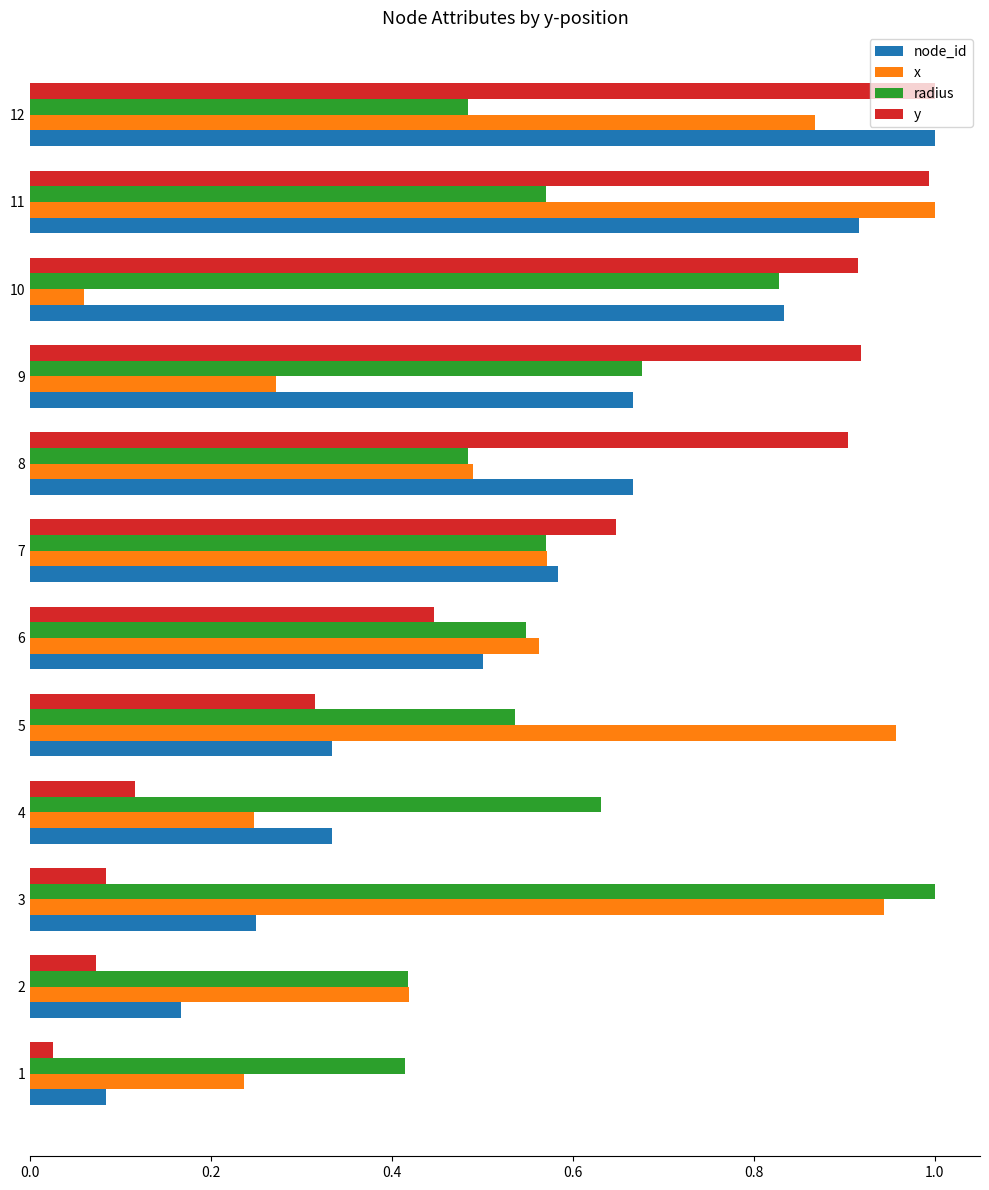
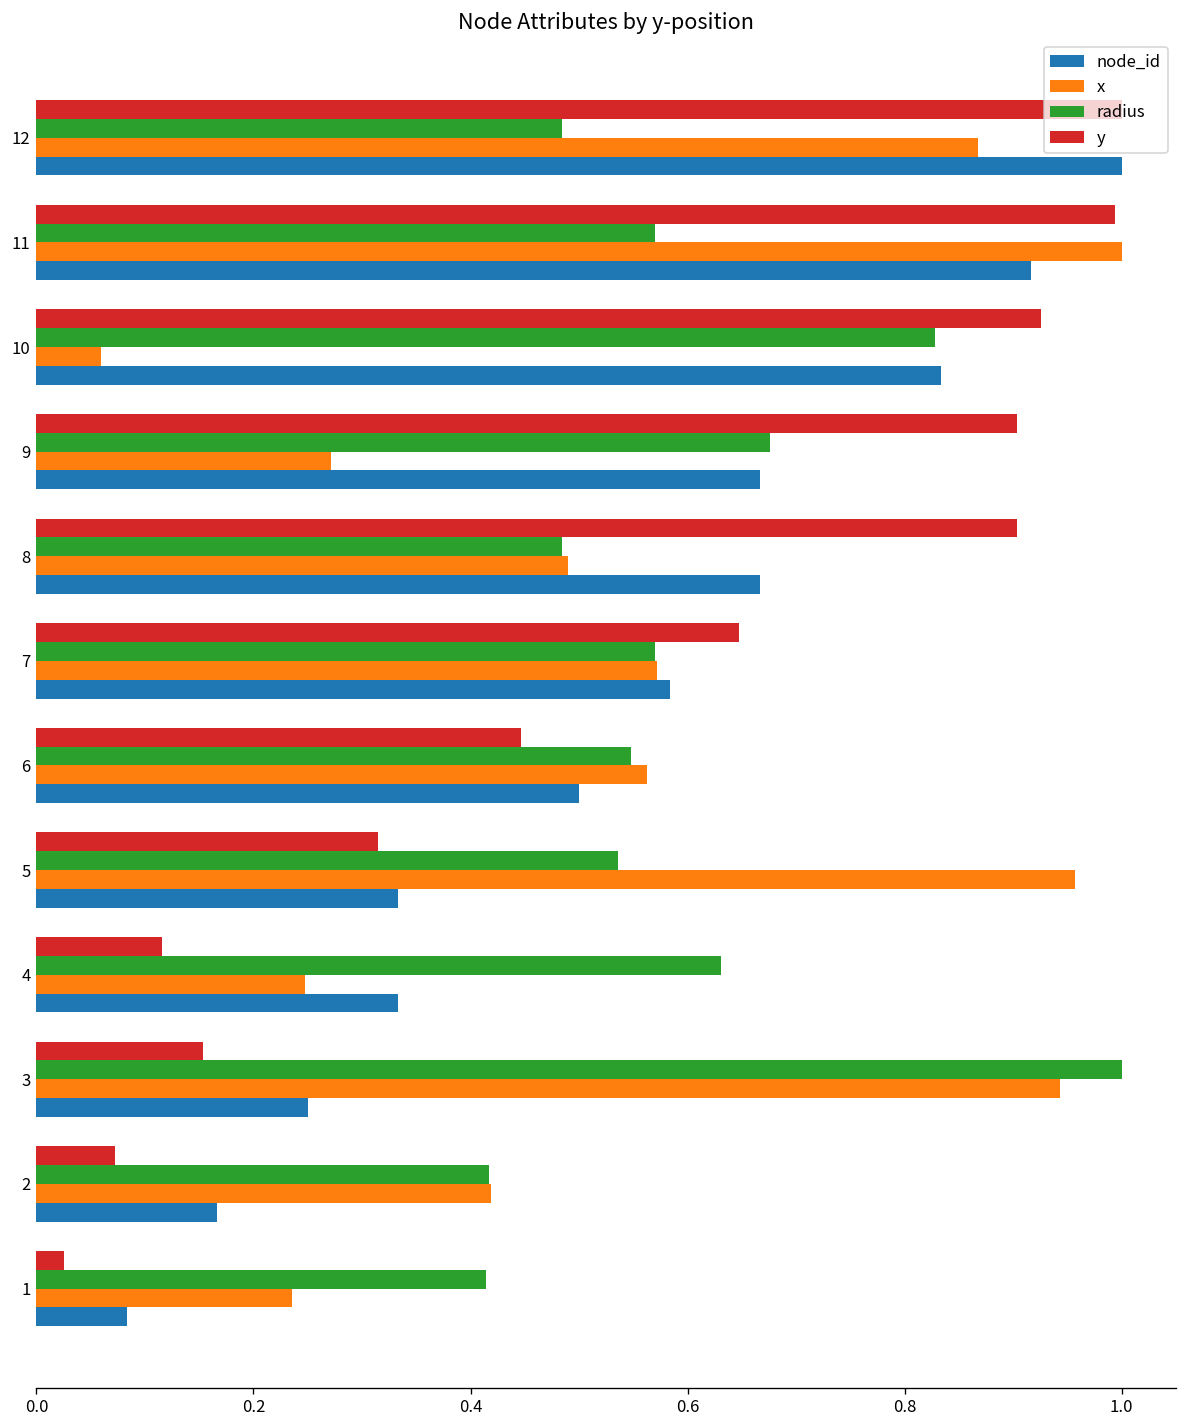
y, 10: 0.92 -> 0.93
y, 9: 0.92 -> 0.90
y, 3: 0.08 -> 0.15
